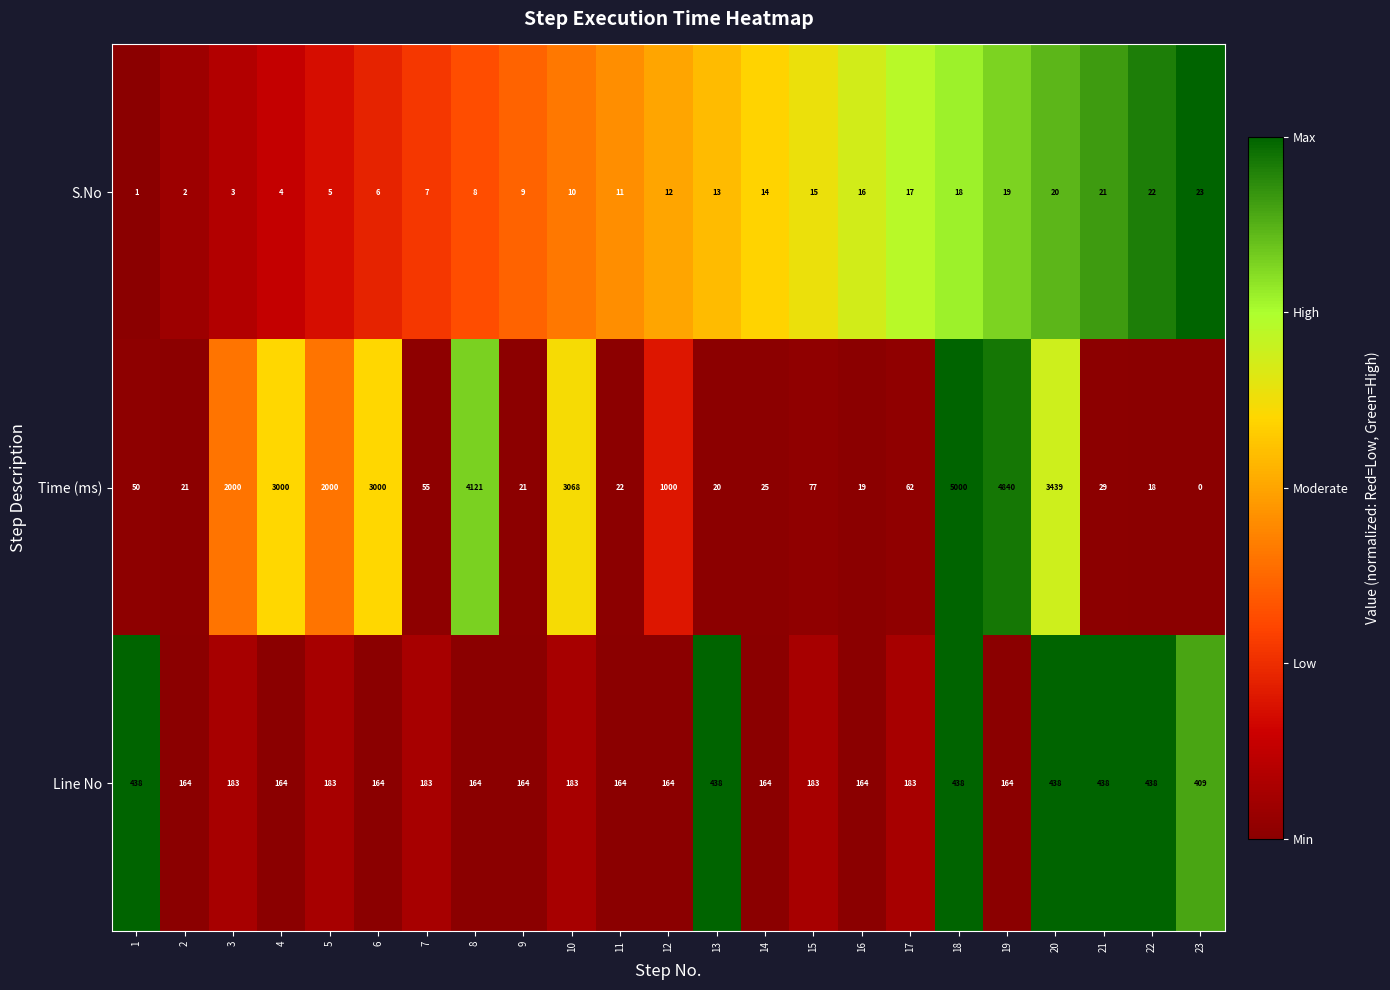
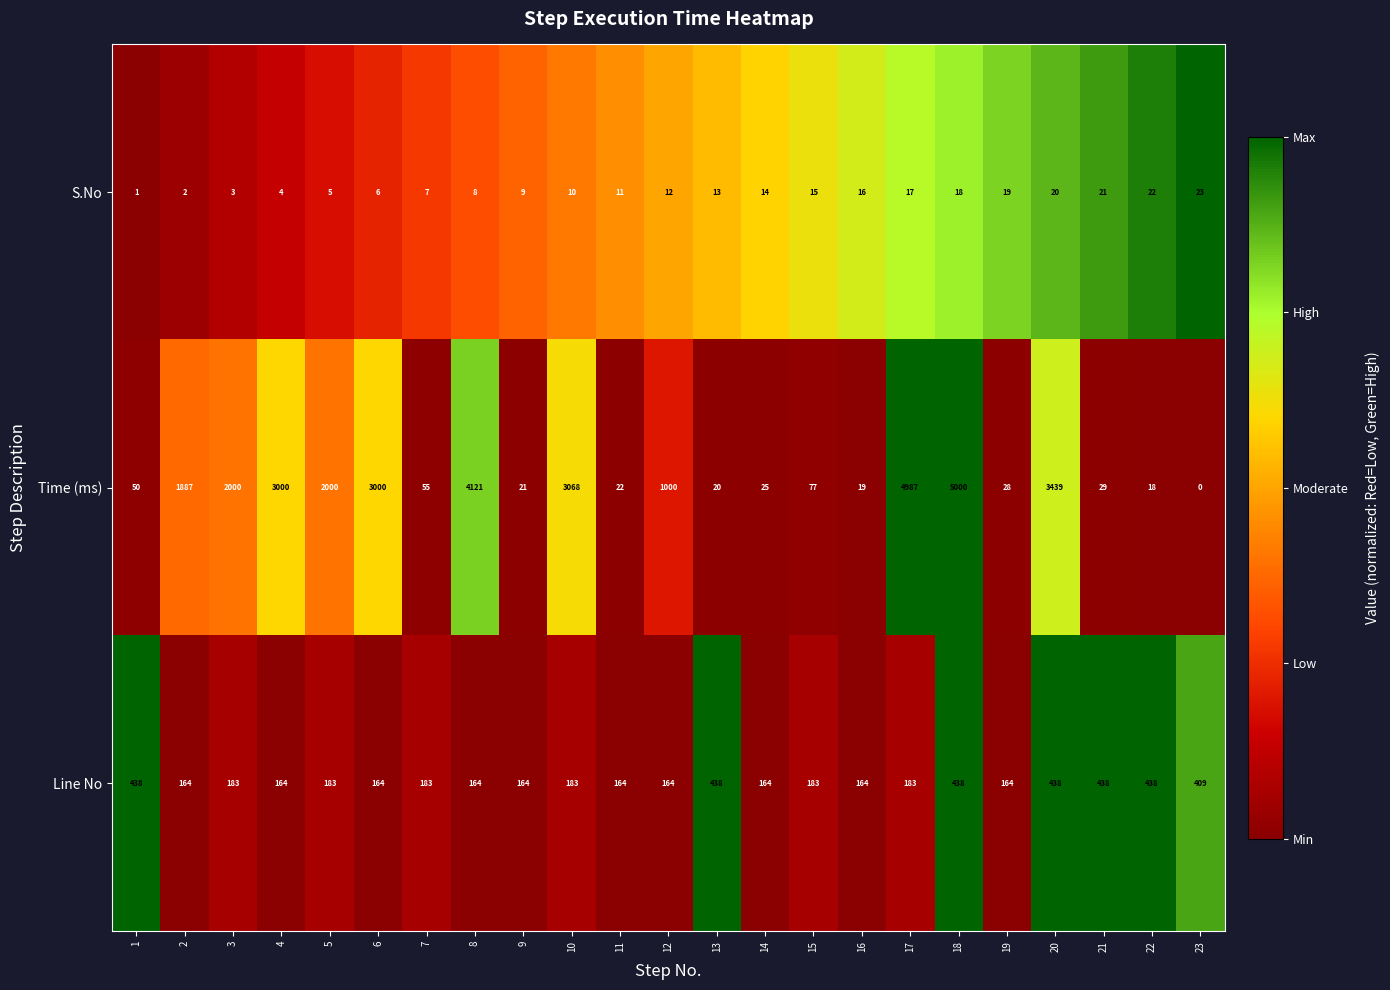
Time (ms), 2: 21 -> 1887
Time (ms), 17: 62 -> 4987
Time (ms), 19: 4840 -> 28
